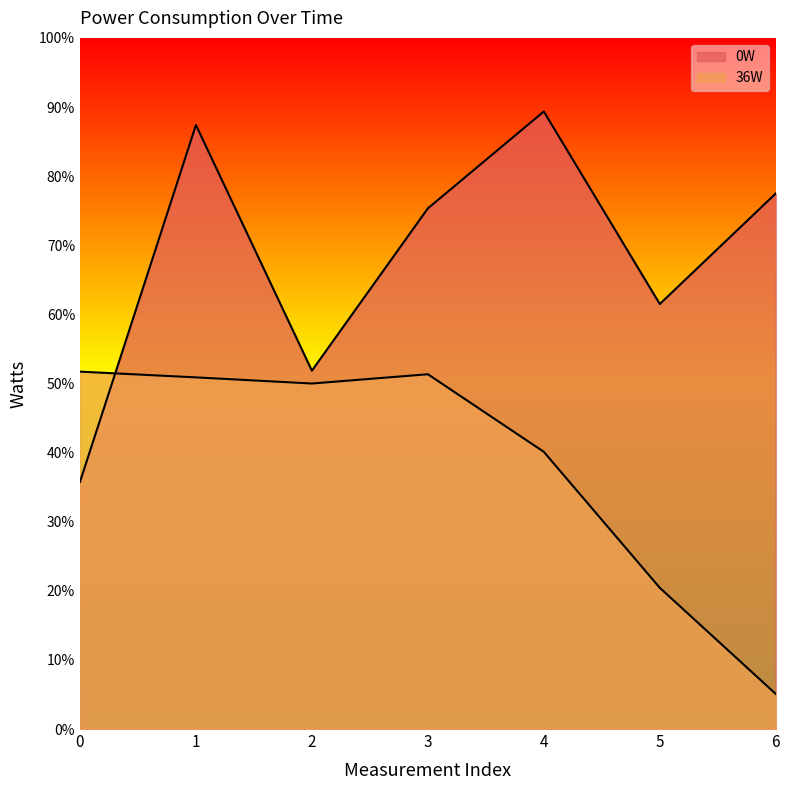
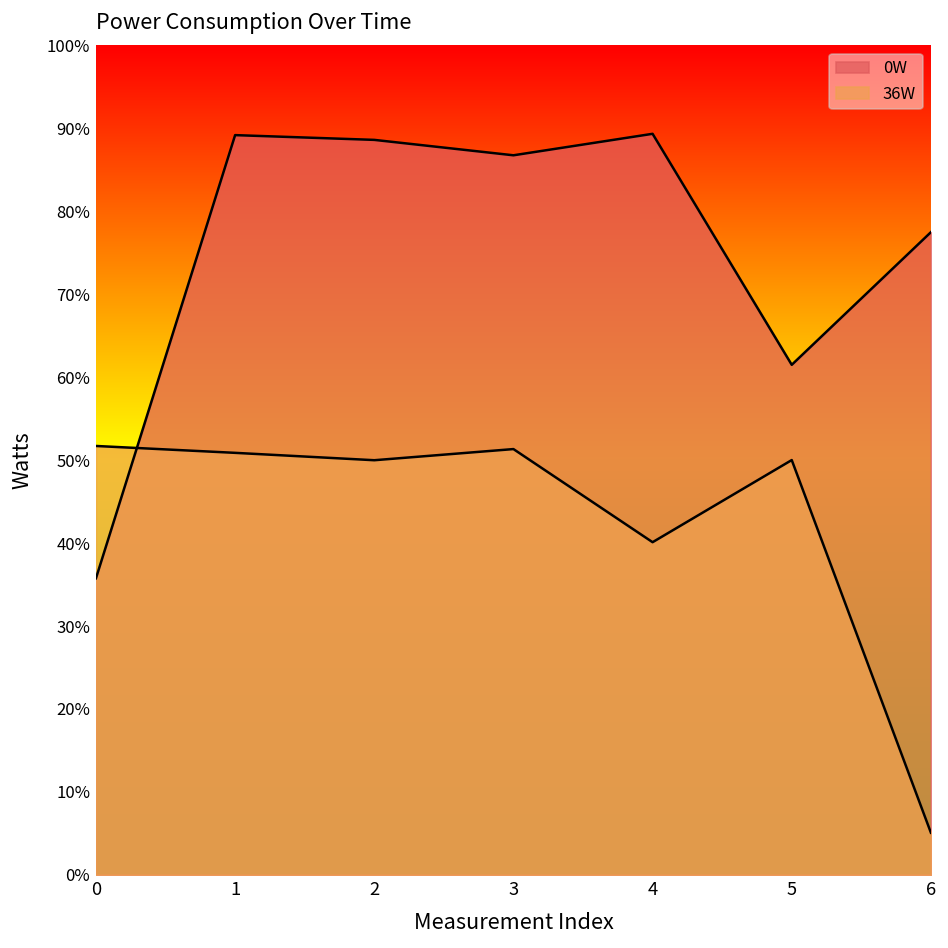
0W, 1: 87% -> 89%
0W, 2: 52% -> 89%
0W, 3: 75% -> 87%
36W, 5: 20% -> 50%
